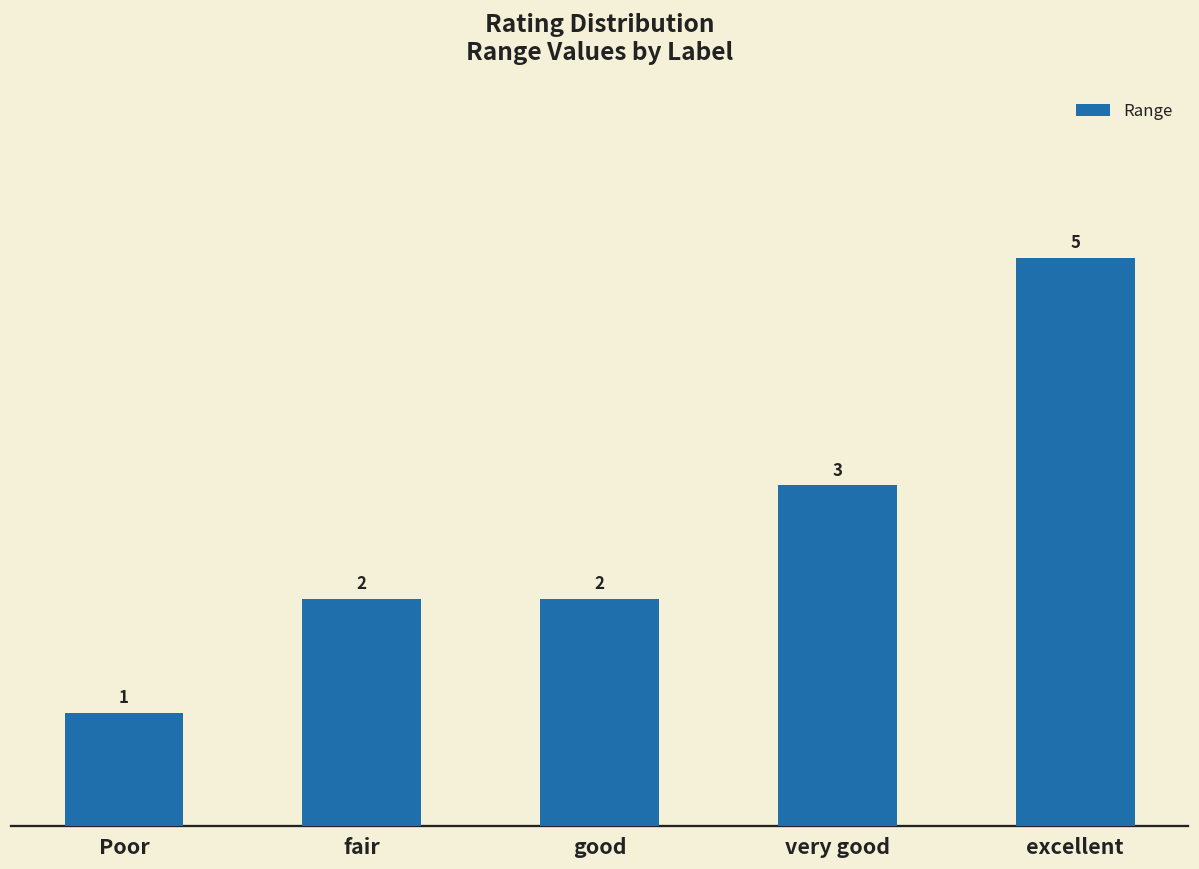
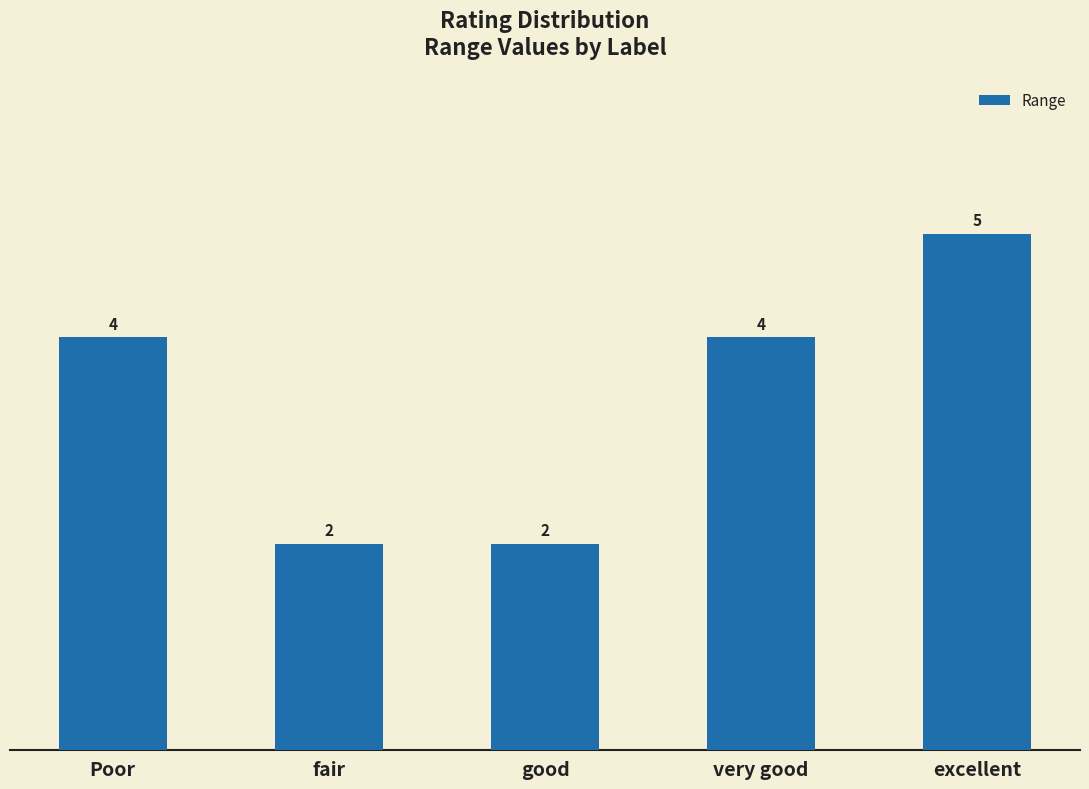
Poor: 1 -> 4
very good: 3 -> 4
